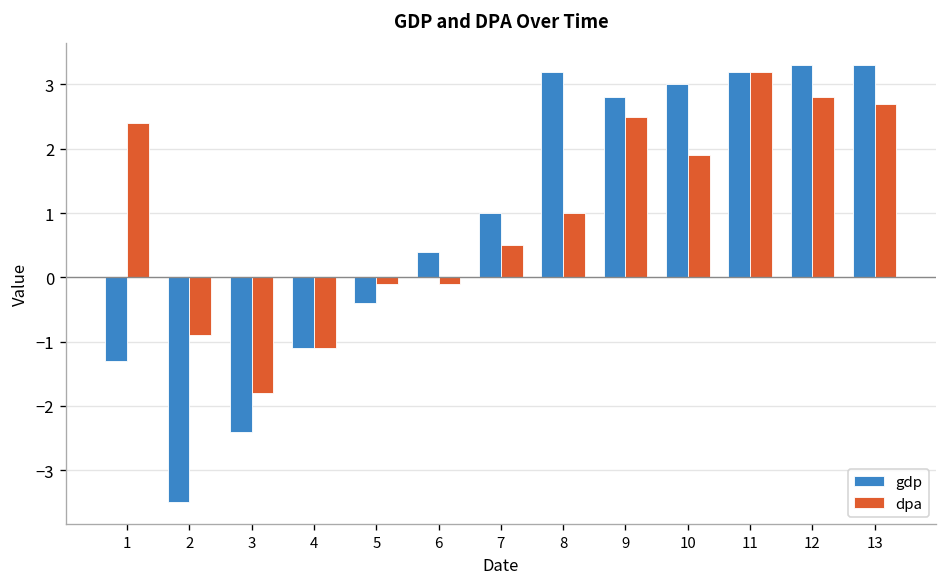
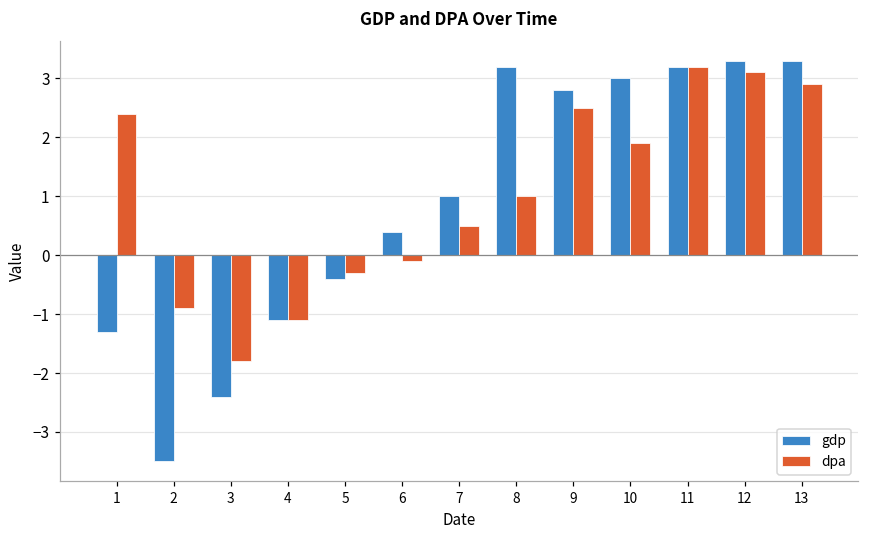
dpa, 5: -0.1 -> -0.3
dpa, 12: 2.8 -> 3.1
dpa, 13: 2.7 -> 2.9
